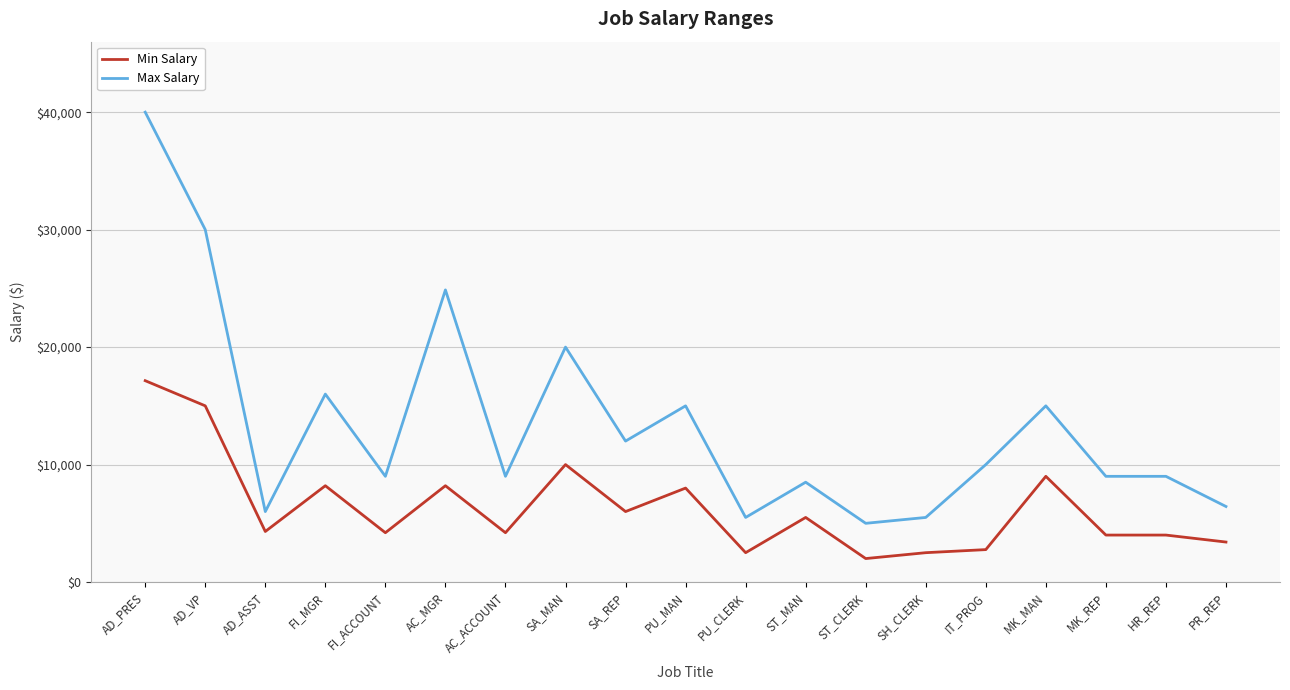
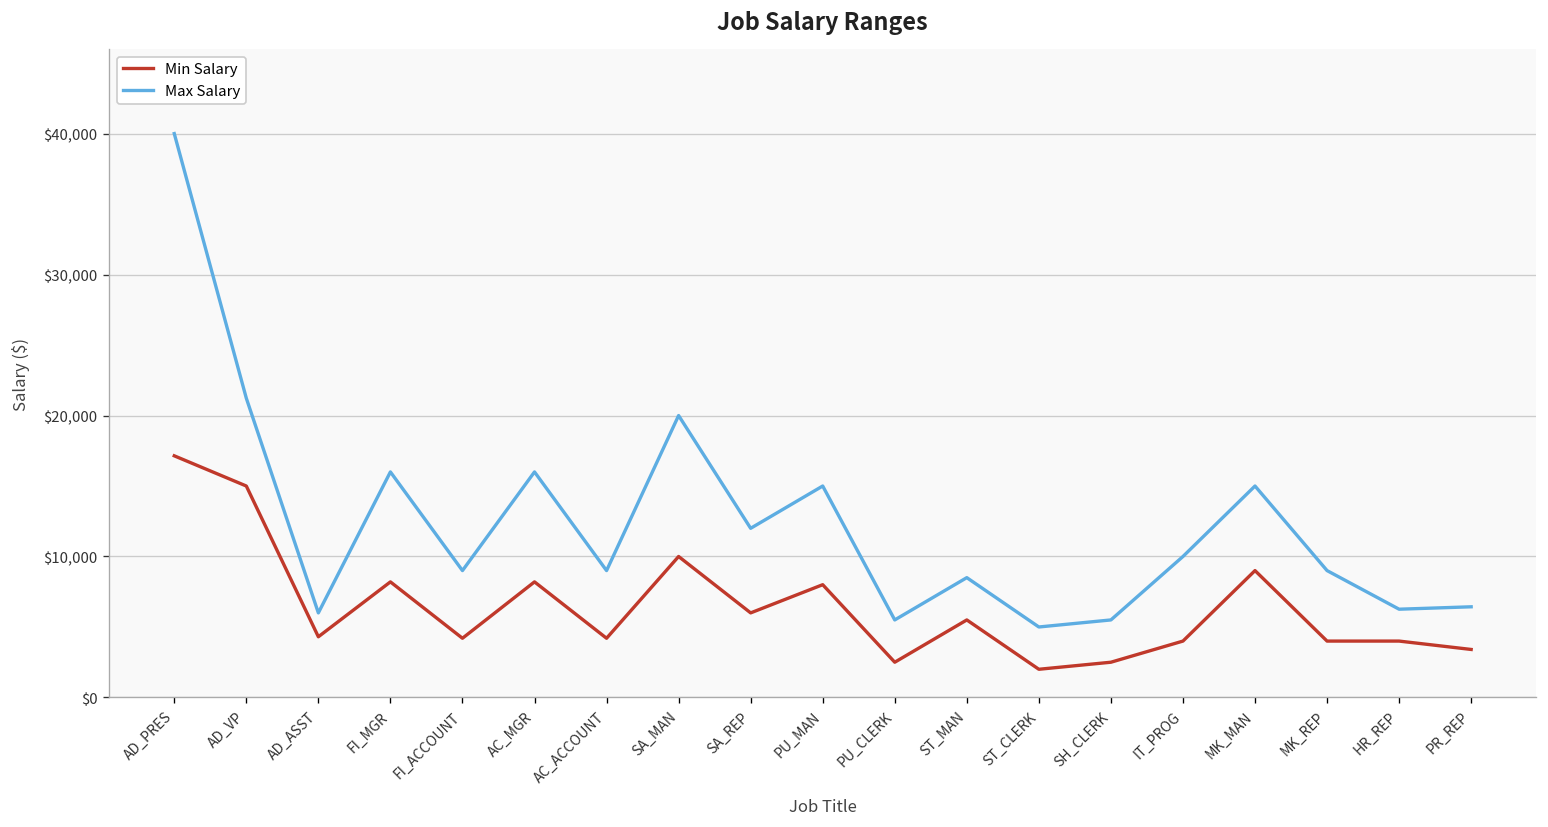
Max Salary, AD_VP: $30,000 -> $21,200
Max Salary, AC_MGR: $24,900 -> $16,000
Min Salary, IT_PROG: $2,800 -> $4,000
Max Salary, HR_REP: $9,000 -> $6,300
